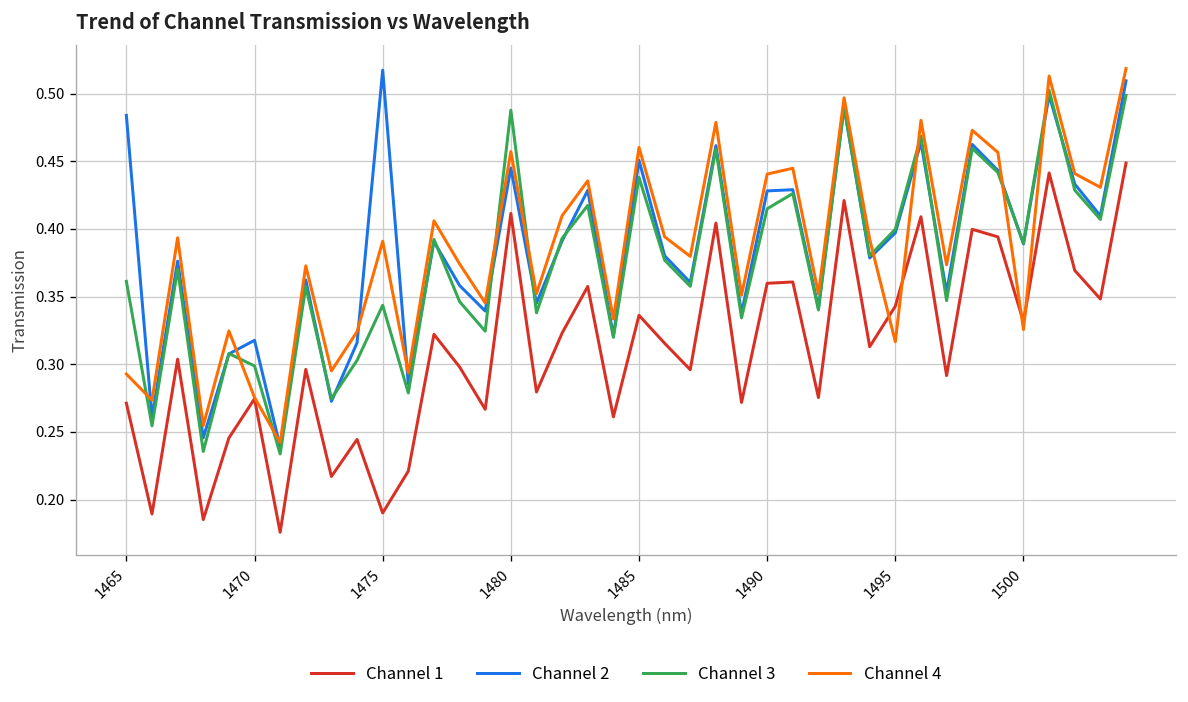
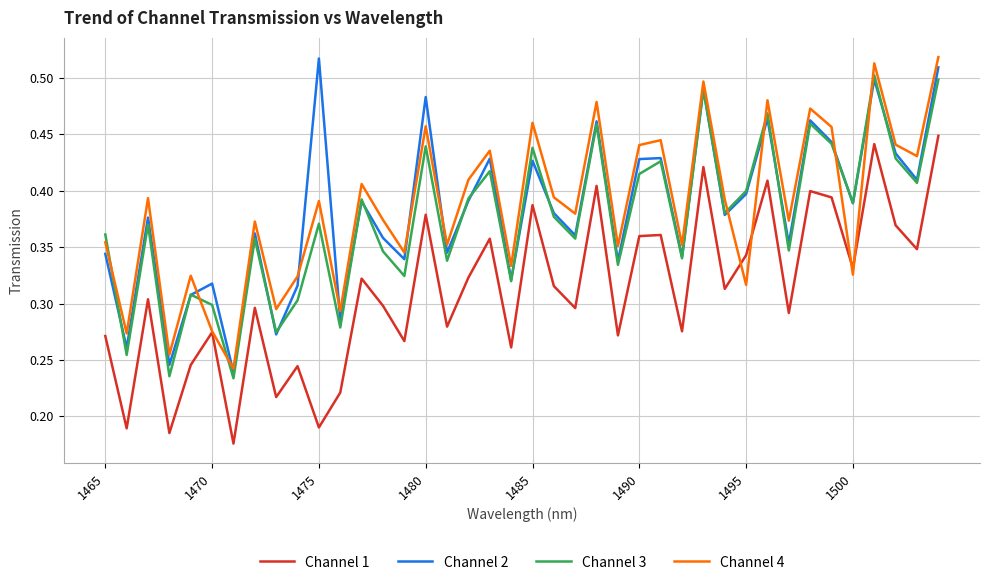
Channel 2, 1465: 0.484 -> 0.344
Channel 4, 1465: 0.293 -> 0.354
Channel 3, 1475: 0.344 -> 0.371
Channel 1, 1480: 0.411 -> 0.379
Channel 2, 1480: 0.445 -> 0.483
Channel 3, 1480: 0.488 -> 0.439
Channel 1, 1485: 0.336 -> 0.387
Channel 2, 1485: 0.451 -> 0.427
